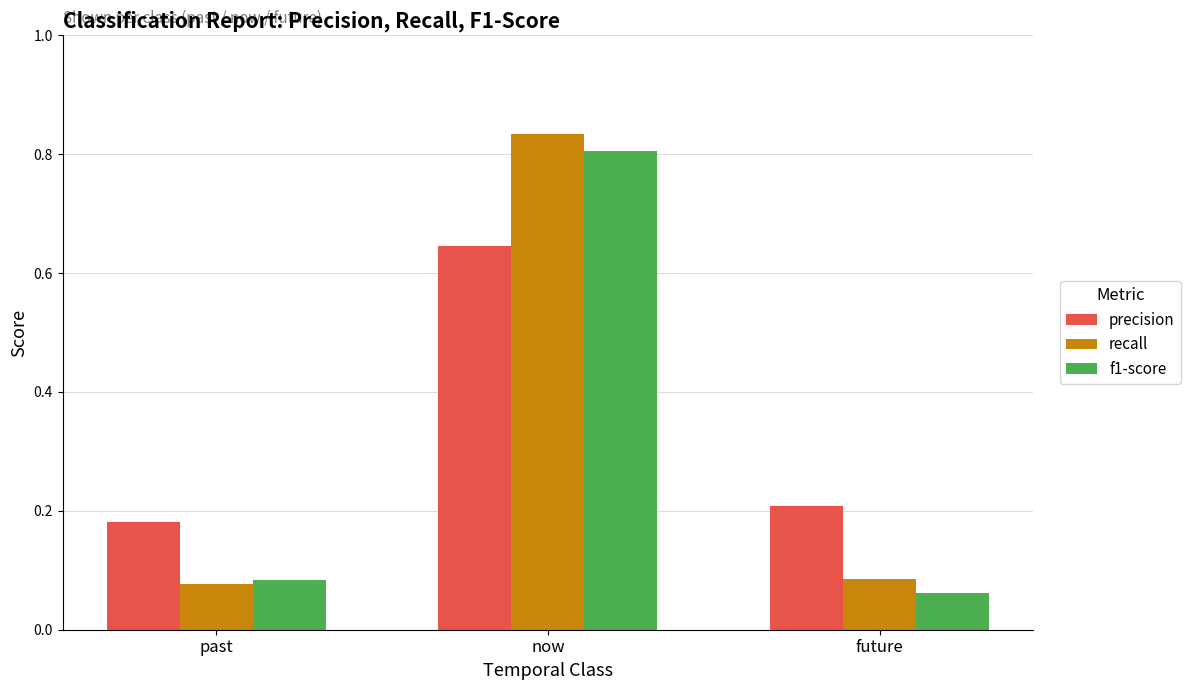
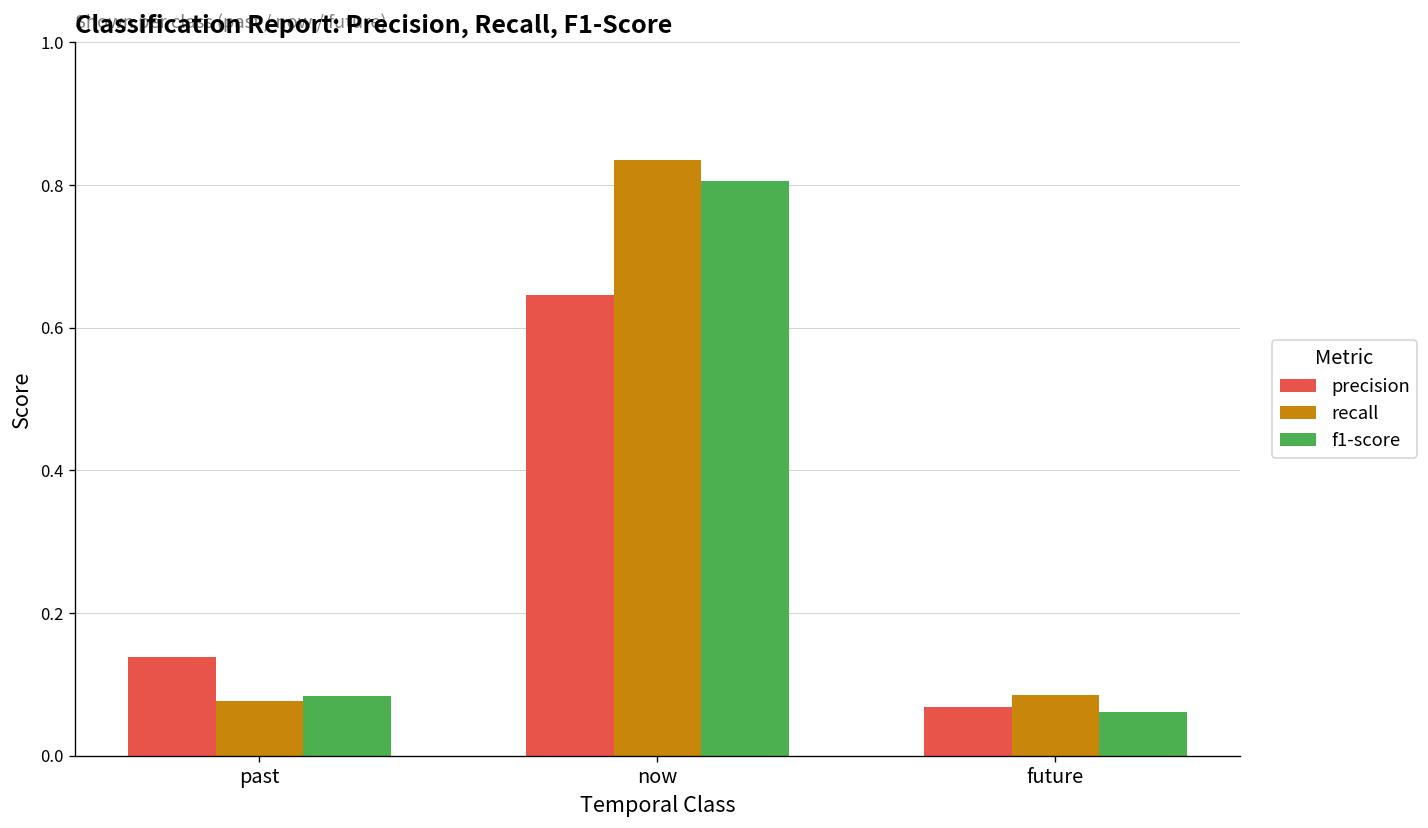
precision, past: 0.18 -> 0.14
precision, future: 0.21 -> 0.07
